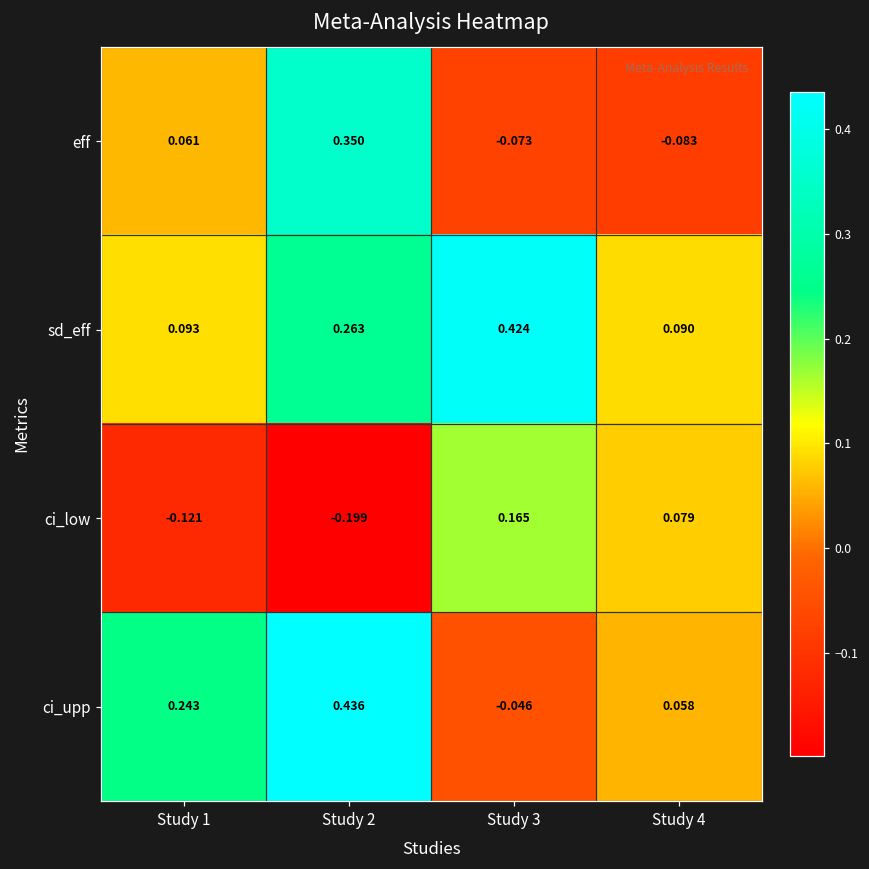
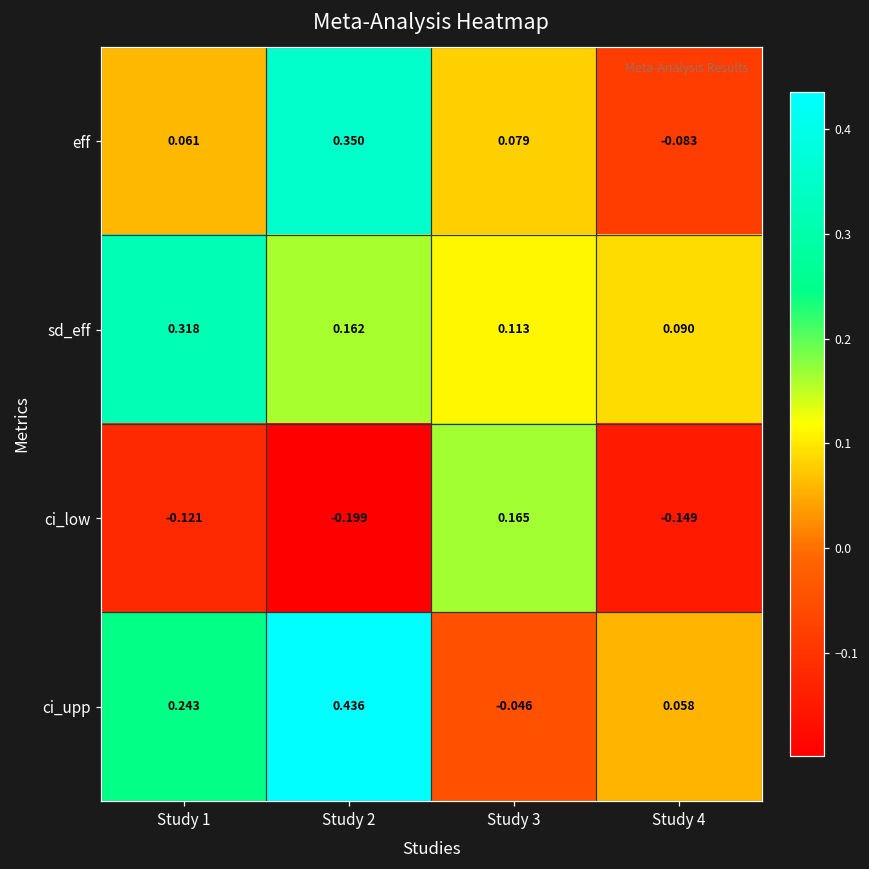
eff, Study 3: -0.073 -> 0.079
sd_eff, Study 1: 0.093 -> 0.318
sd_eff, Study 2: 0.263 -> 0.162
sd_eff, Study 3: 0.424 -> 0.113
ci_low, Study 4: 0.079 -> -0.149
